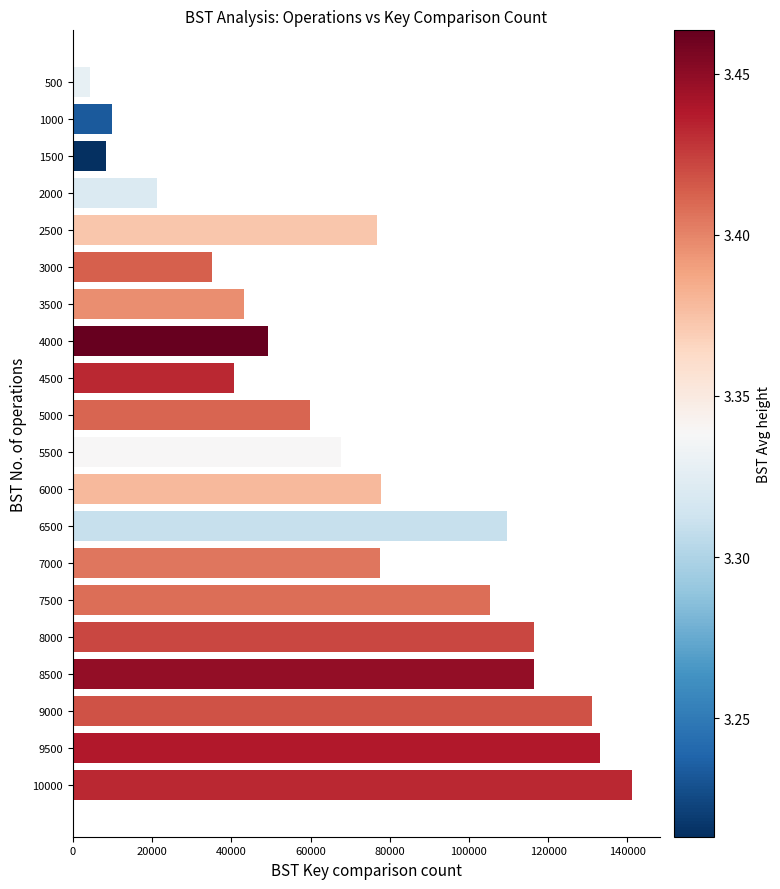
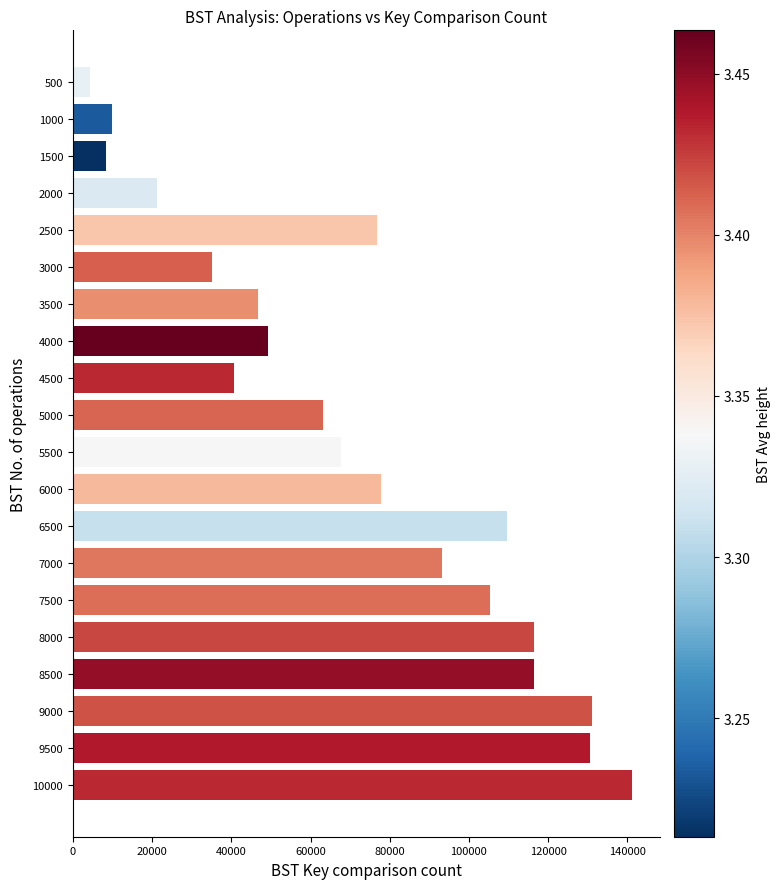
3500: 43000 -> 47000
5000: 60000 -> 63000
7000: 78000 -> 93000
9500: 133000 -> 131000
